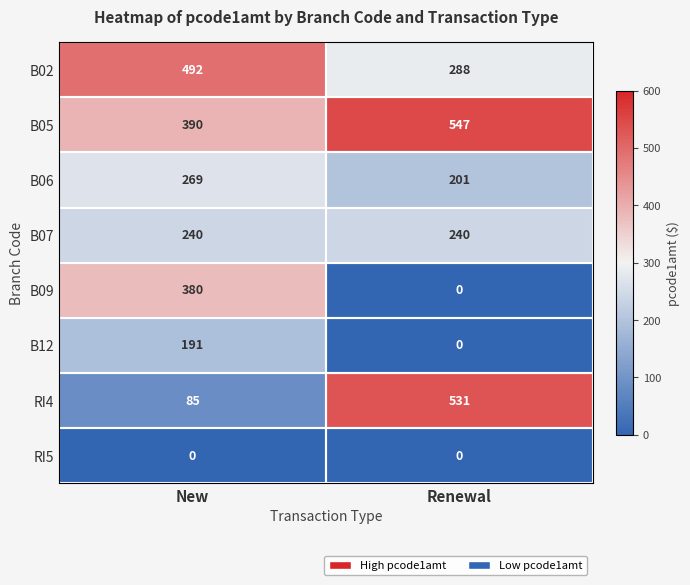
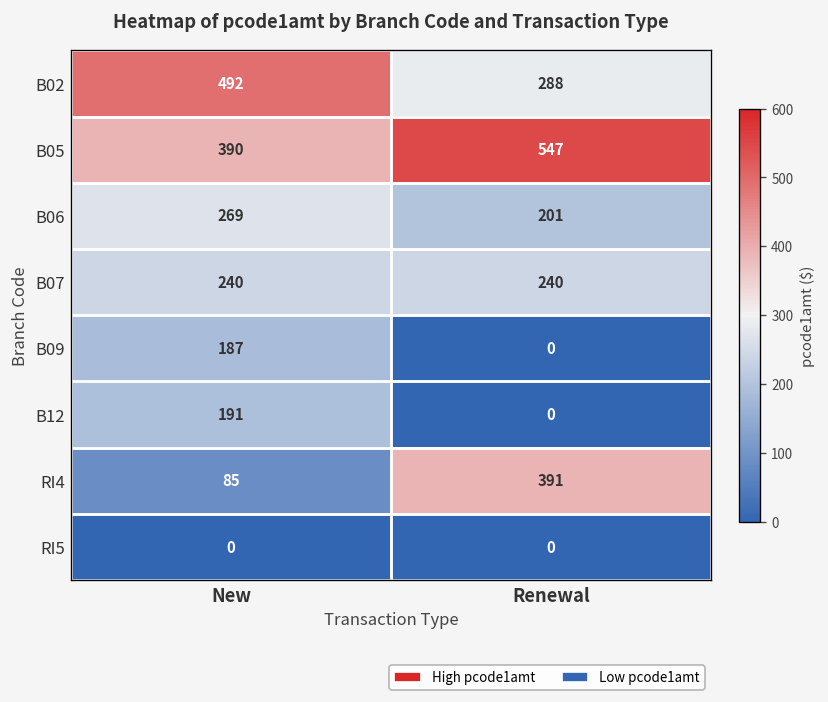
B09, New: 380 -> 187
RI4, Renewal: 531 -> 391
